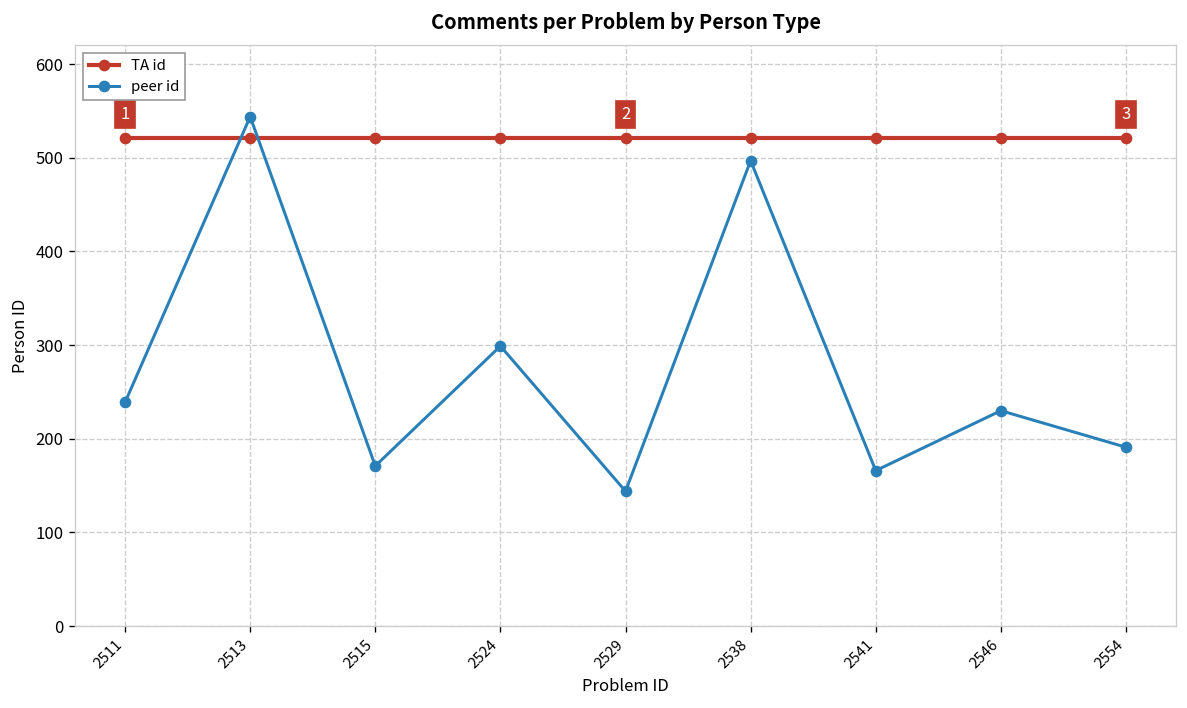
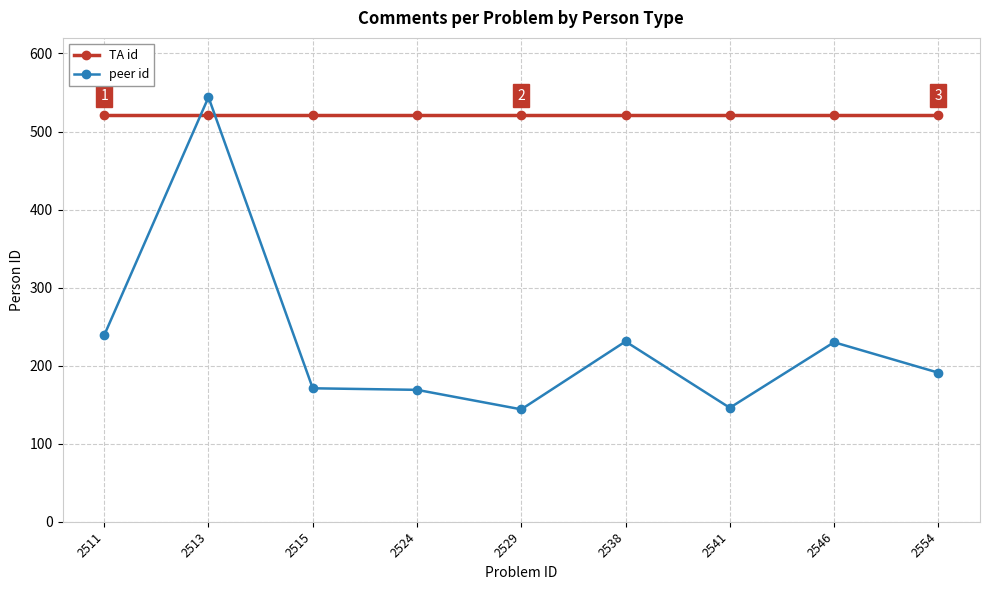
peer id, 2524: 300 -> 170
peer id, 2538: 500 -> 230
peer id, 2541: 170 -> 150
